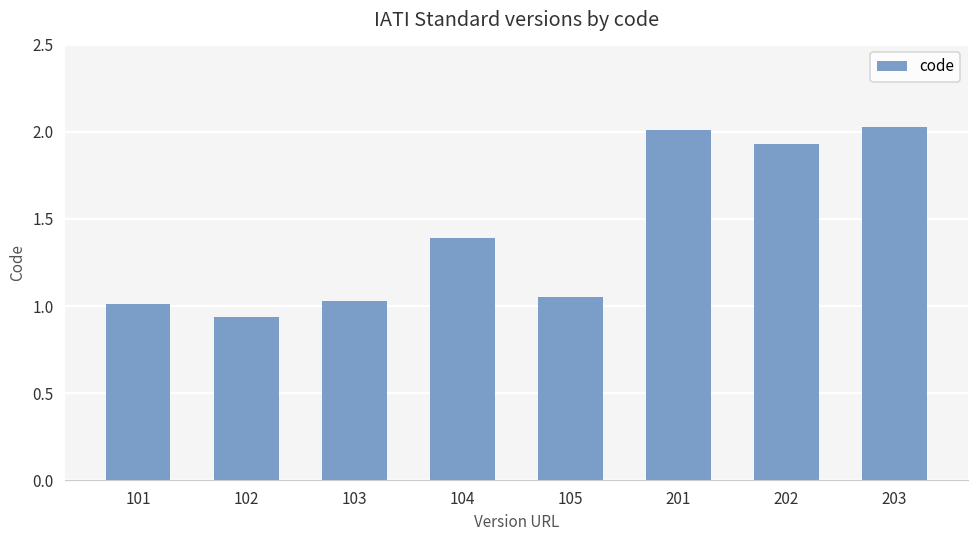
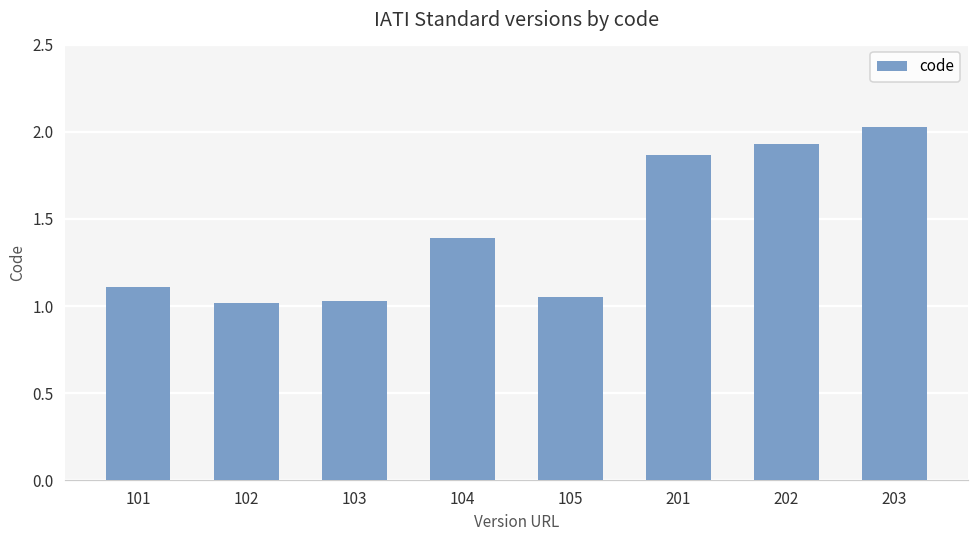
101: 1.01 -> 1.11
102: 0.94 -> 1.02
201: 2.01 -> 1.87
